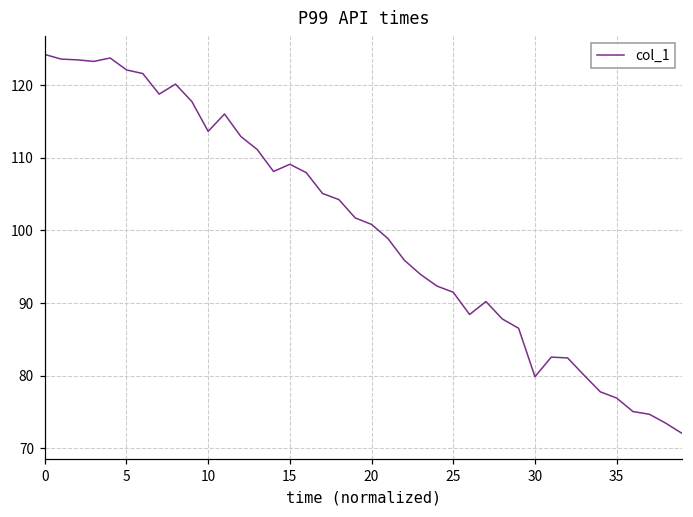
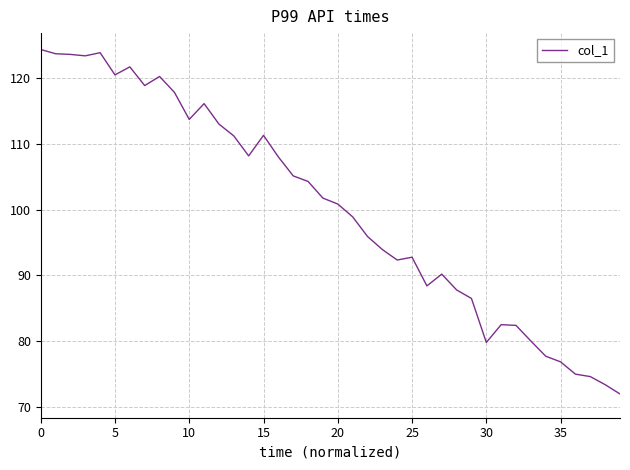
5: 122 -> 120
15: 109 -> 111
25: 91 -> 93
